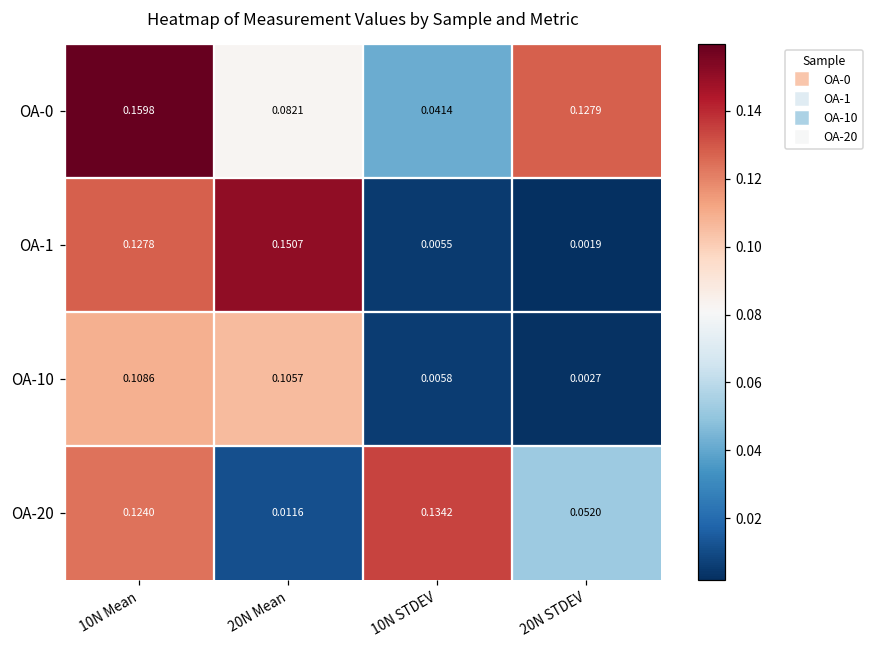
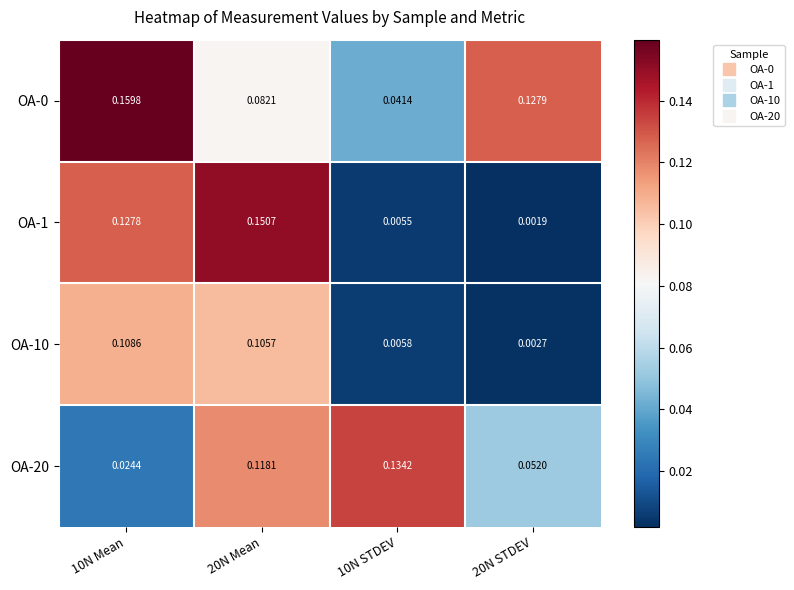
OA-20, 10N Mean: 0.1240 -> 0.0244
OA-20, 20N Mean: 0.0116 -> 0.1181
